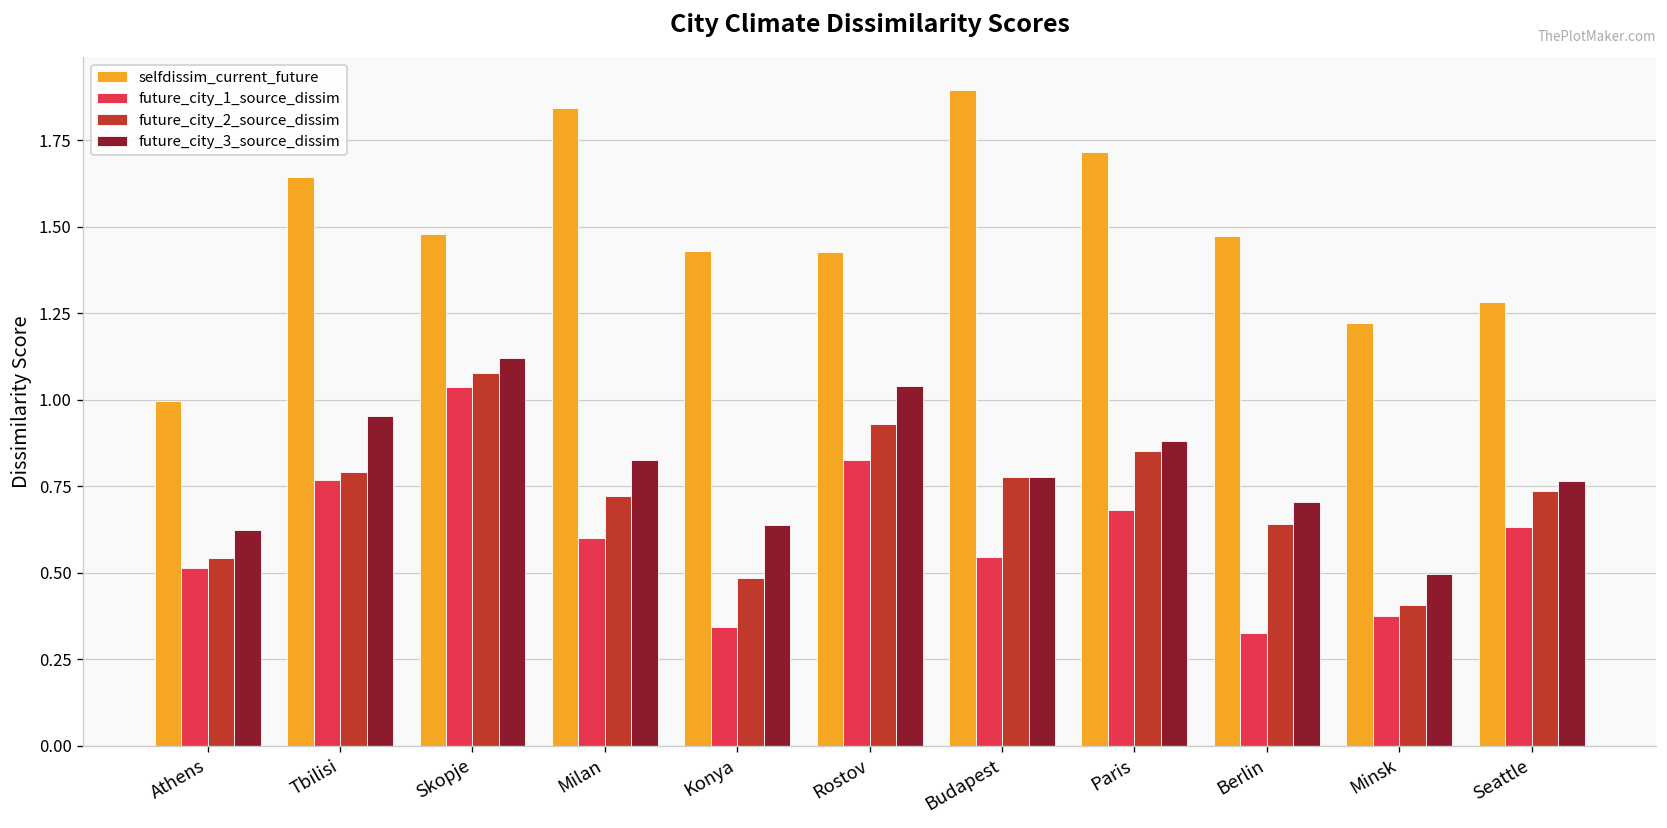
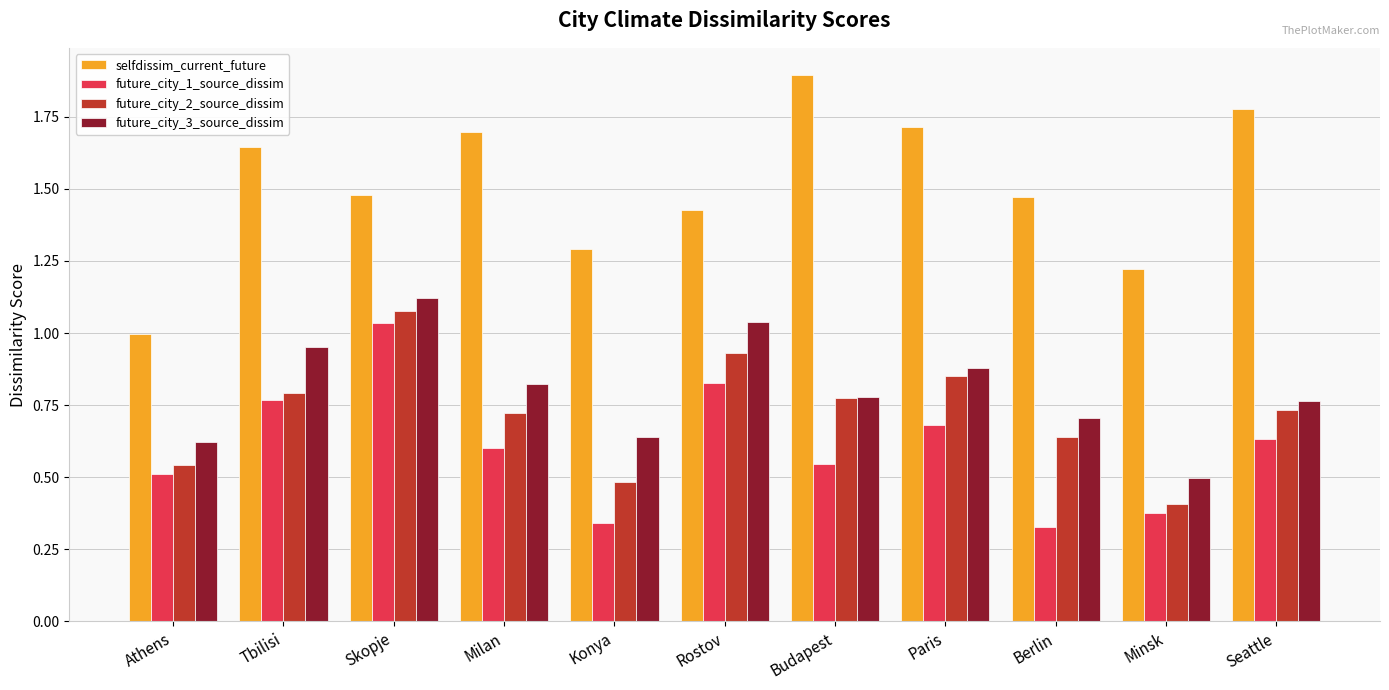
selfdissim_current_future, Milan: 1.84 -> 1.70
selfdissim_current_future, Konya: 1.43 -> 1.29
selfdissim_current_future, Seattle: 1.28 -> 1.78
